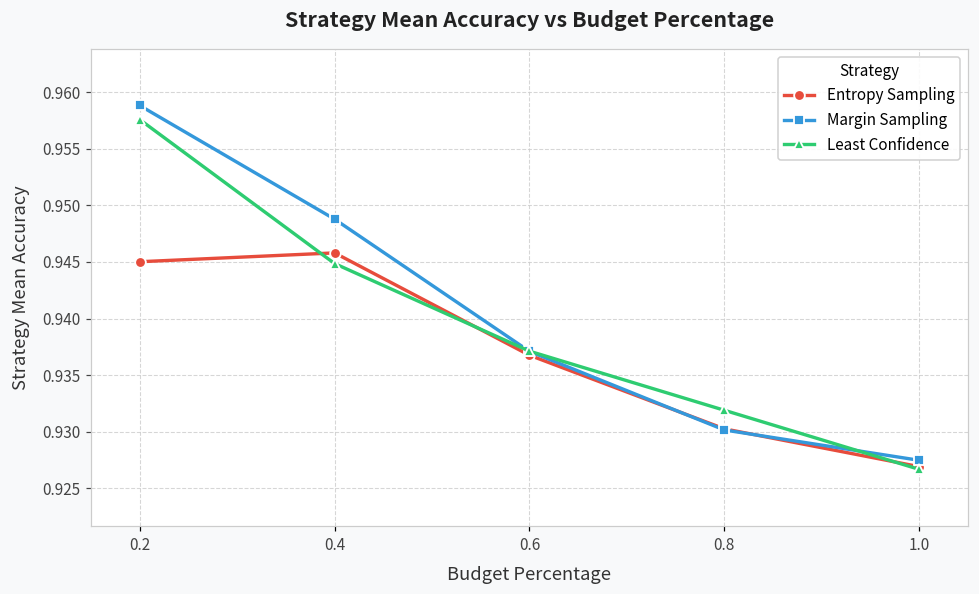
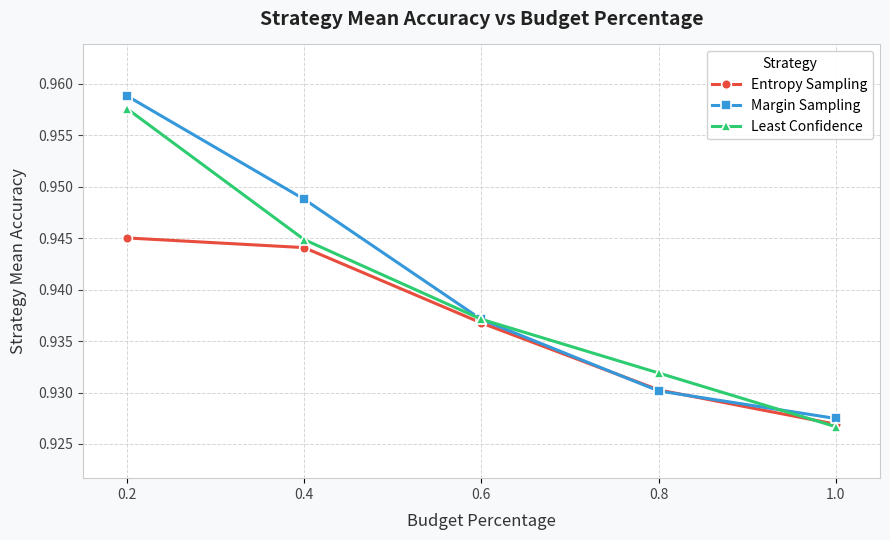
Entropy Sampling, 0.4: 0.9458 -> 0.9441
